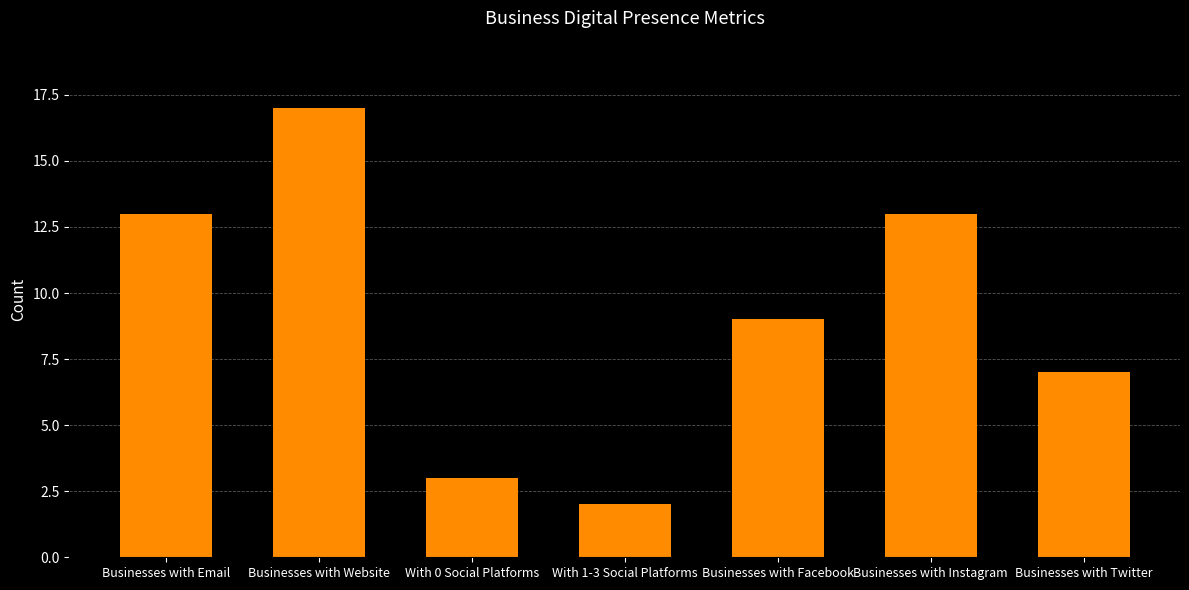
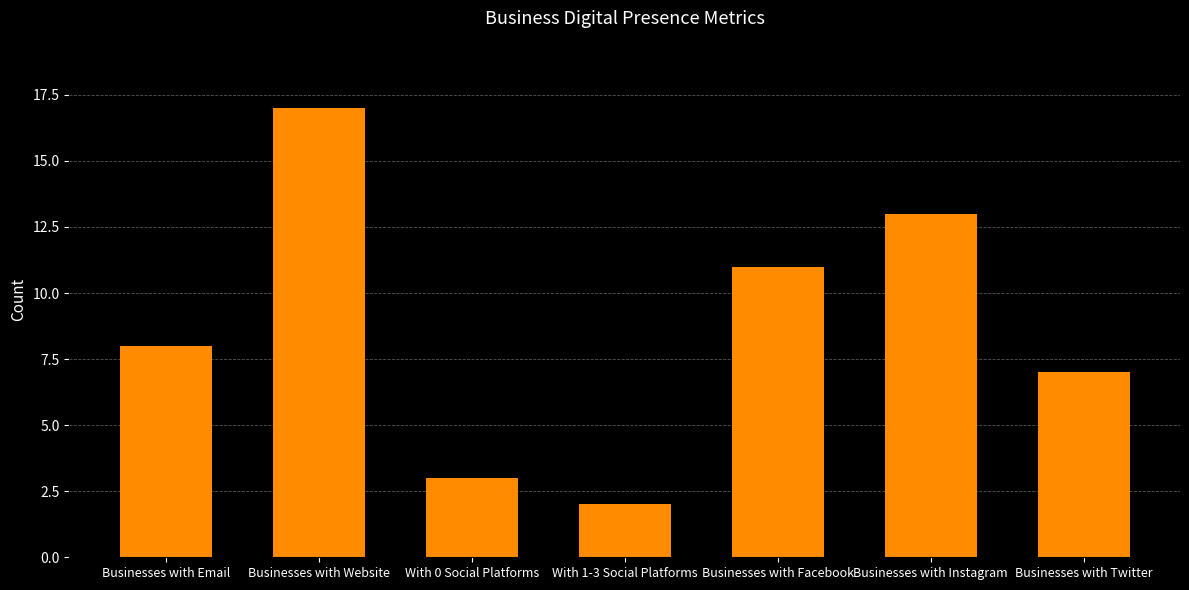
Businesses with Email: 13 -> 8
Businesses with Facebook: 9 -> 11
